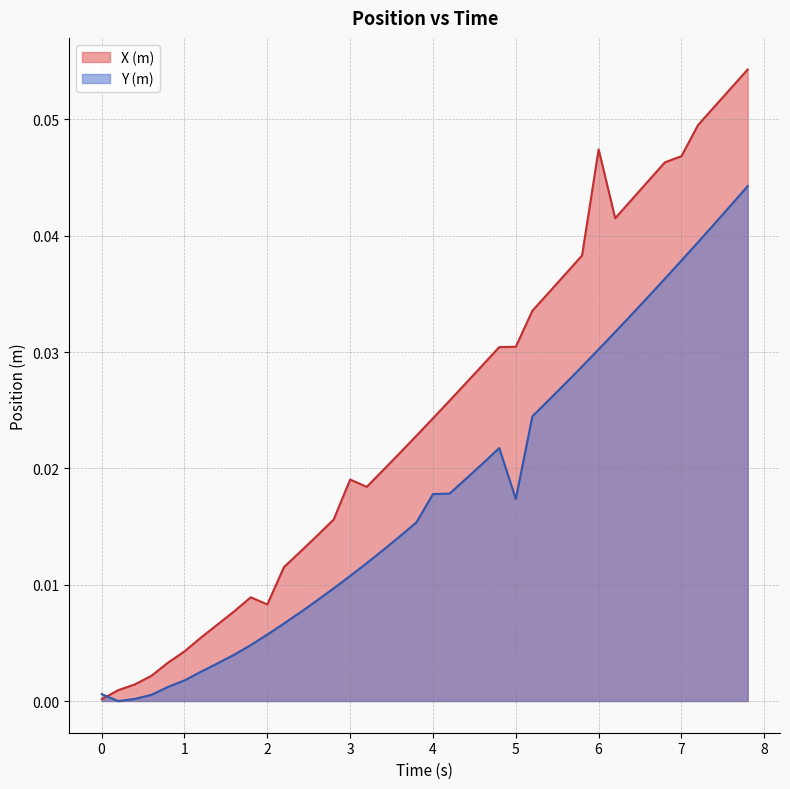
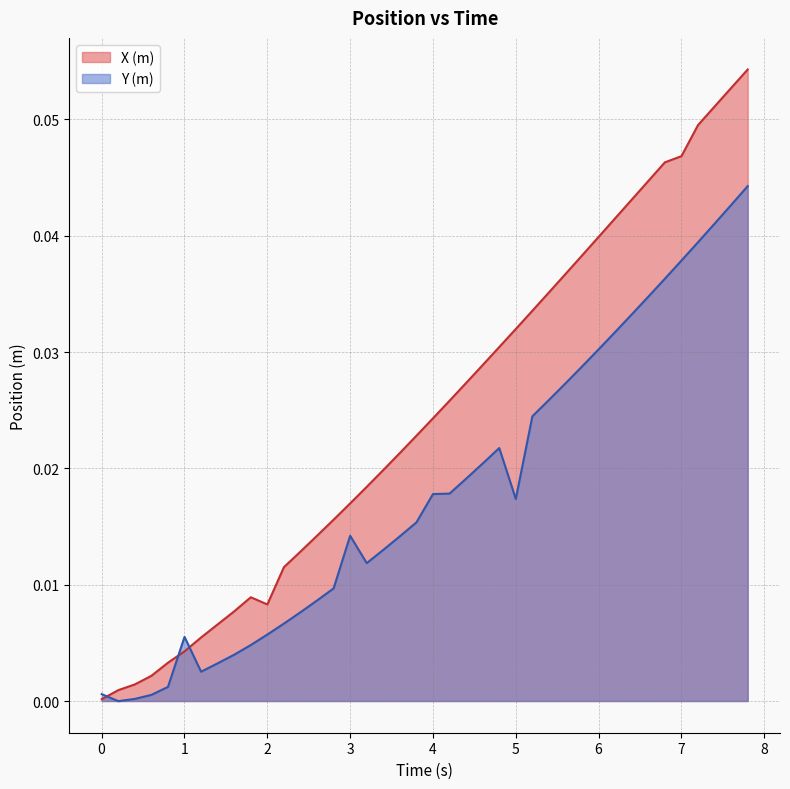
Y (m), 1: 0.0018 -> 0.0055
X (m), 3: 0.0190 -> 0.0170
Y (m), 3: 0.0107 -> 0.0142
X (m), 5: 0.0305 -> 0.0320
X (m), 6: 0.0474 -> 0.0399
